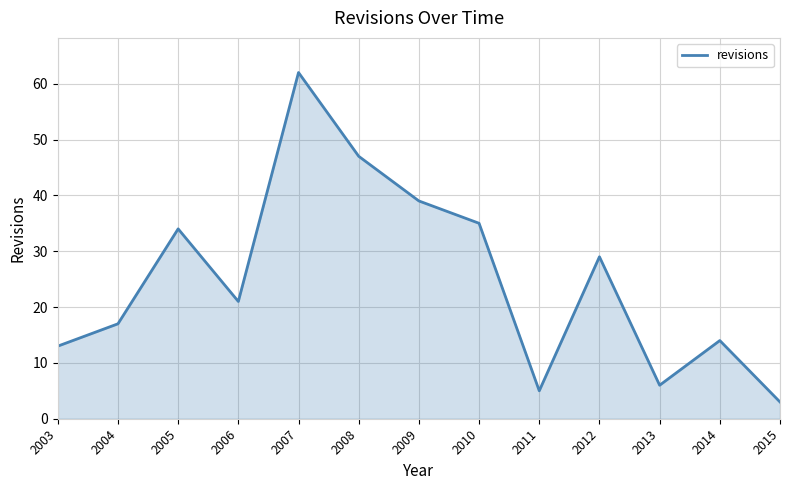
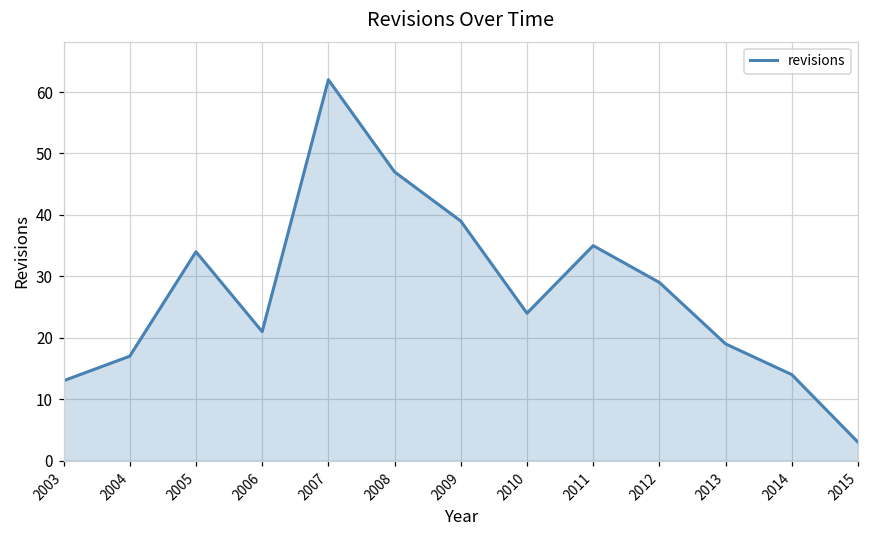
2010: 35 -> 24
2011: 5 -> 35
2013: 6 -> 19
